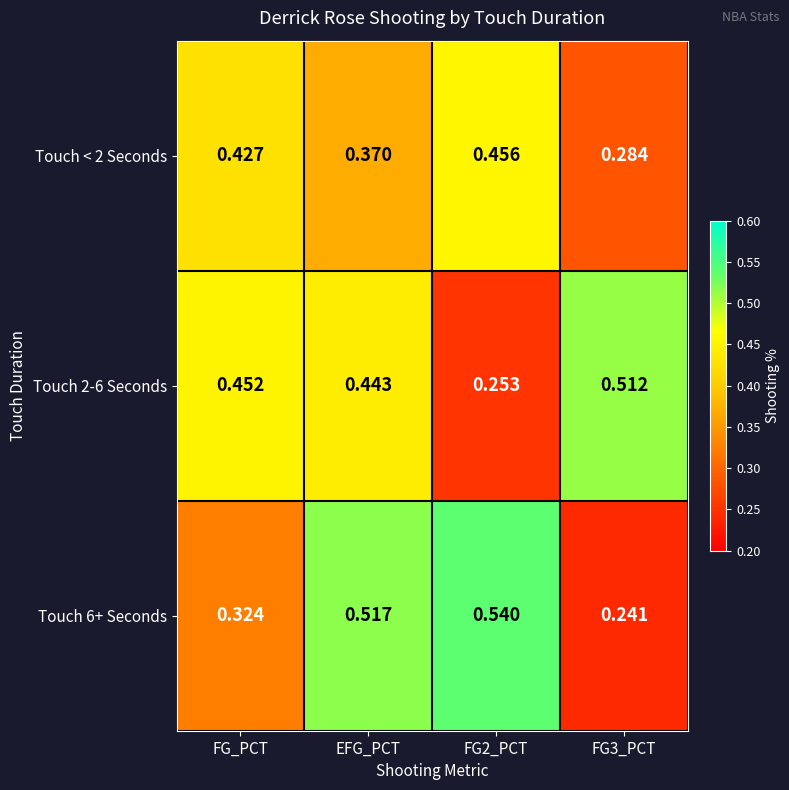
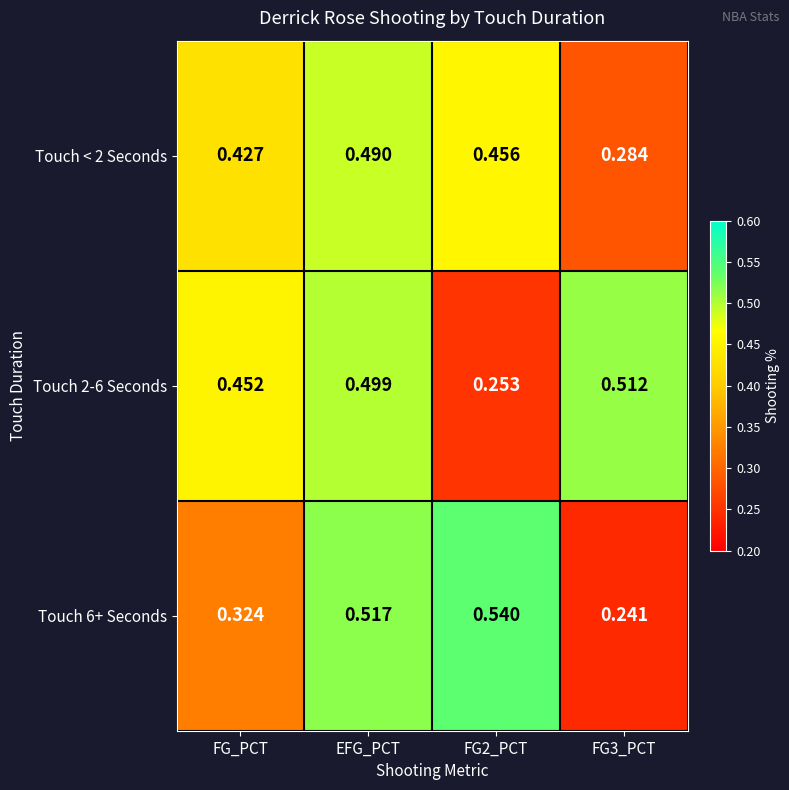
Touch < 2 Seconds, EFG_PCT: 0.370 -> 0.490
Touch 2-6 Seconds, EFG_PCT: 0.443 -> 0.499
